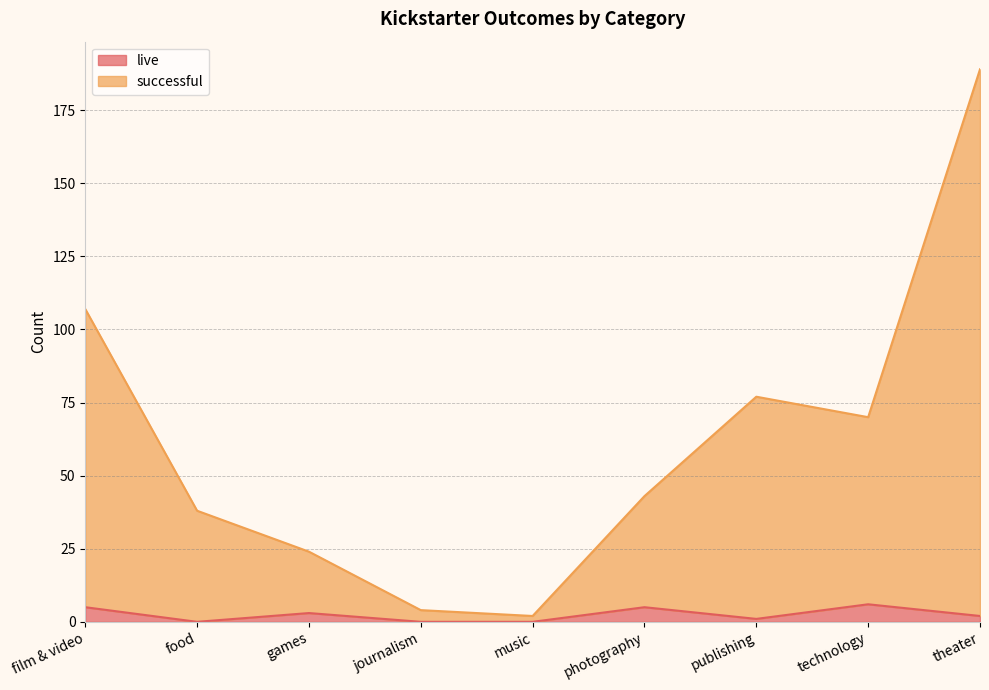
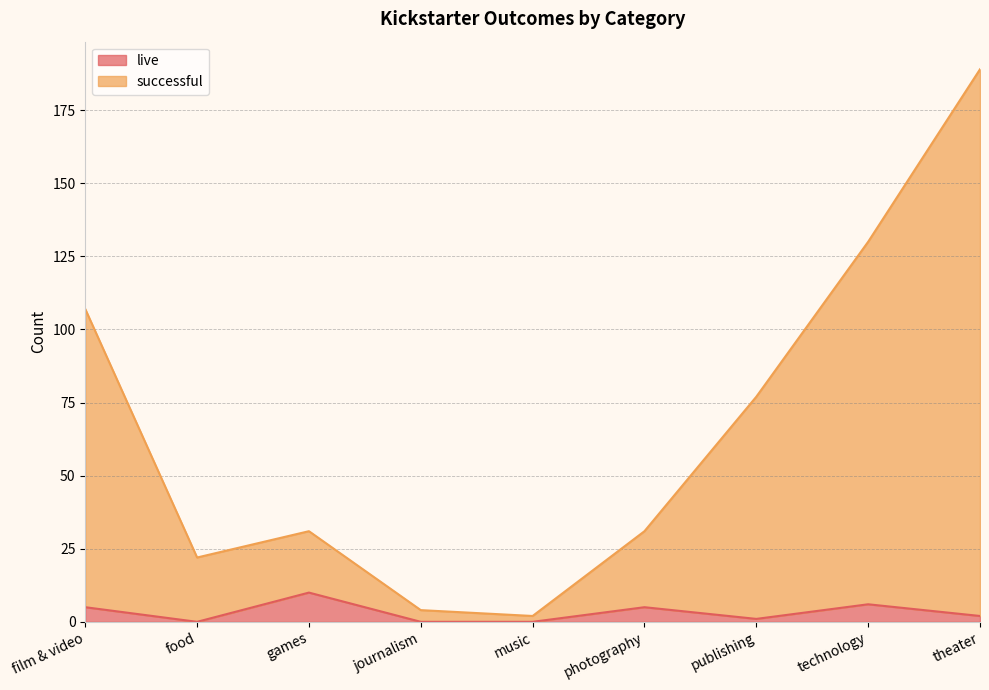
successful, food: 38 -> 22
live, games: 3 -> 10
successful, photography: 38 -> 26
successful, technology: 64 -> 124
